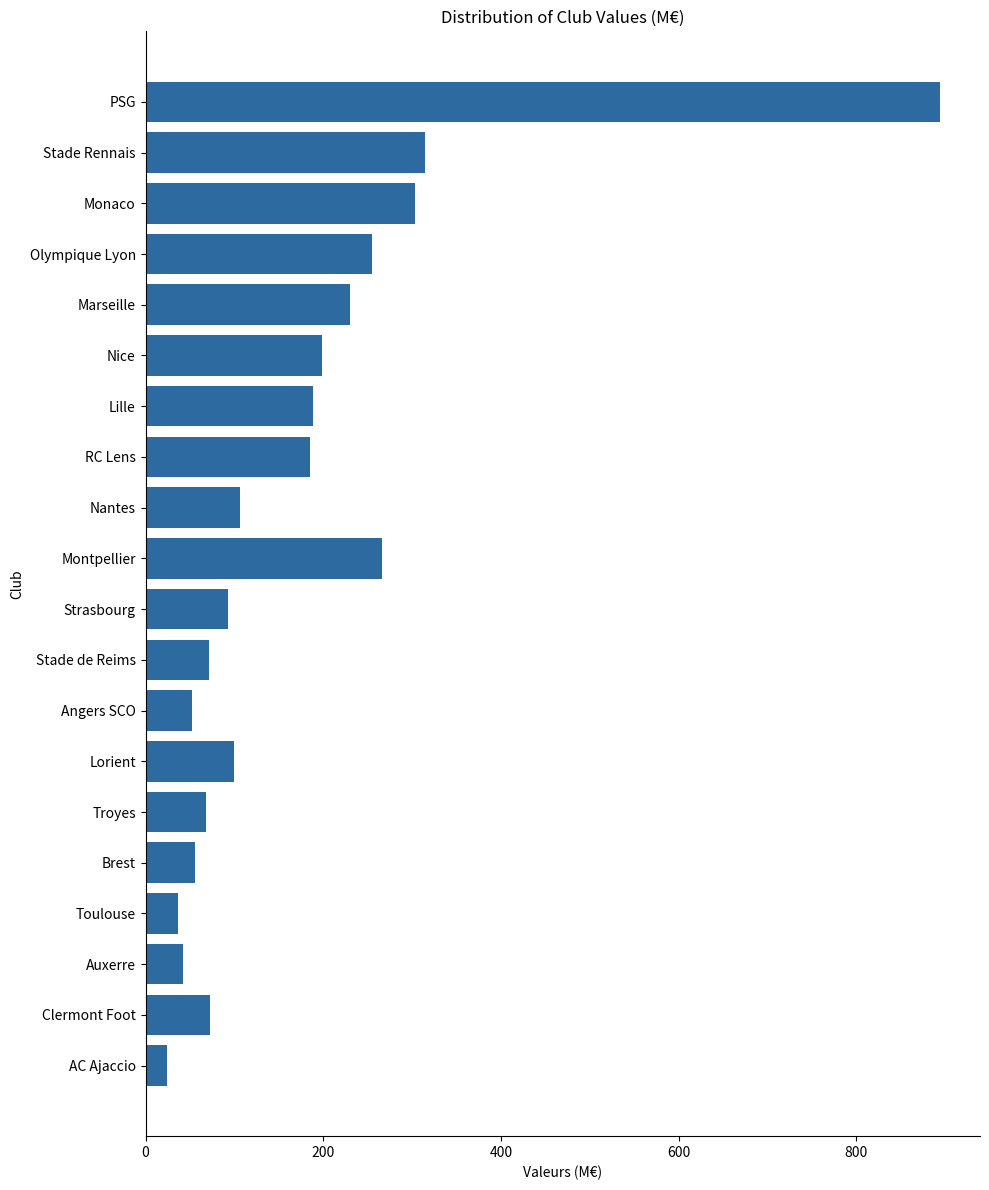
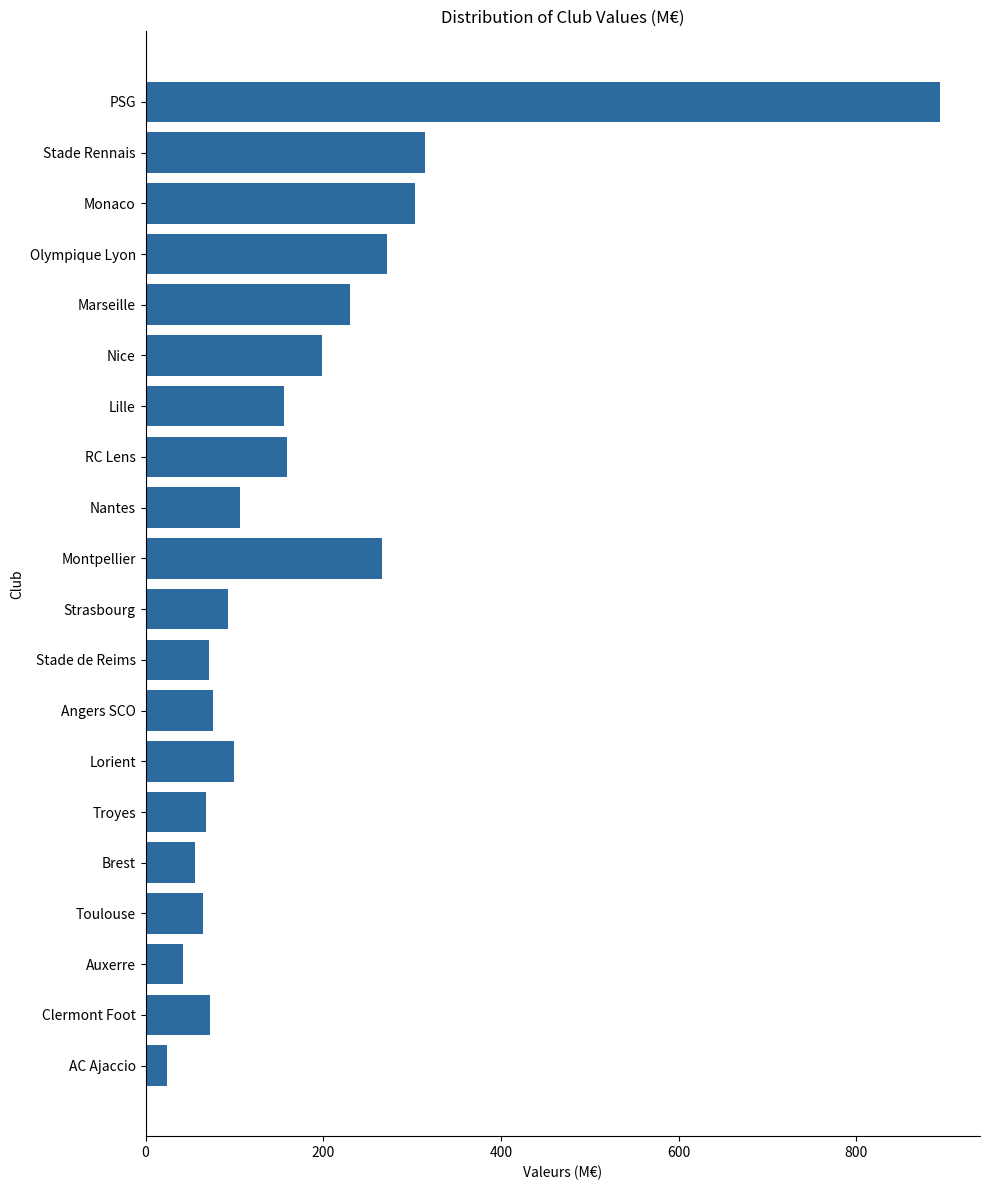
Olympique Lyon: 250 -> 270
Lille: 190 -> 160
RC Lens: 190 -> 160
Angers SCO: 50 -> 80
Toulouse: 40 -> 70
